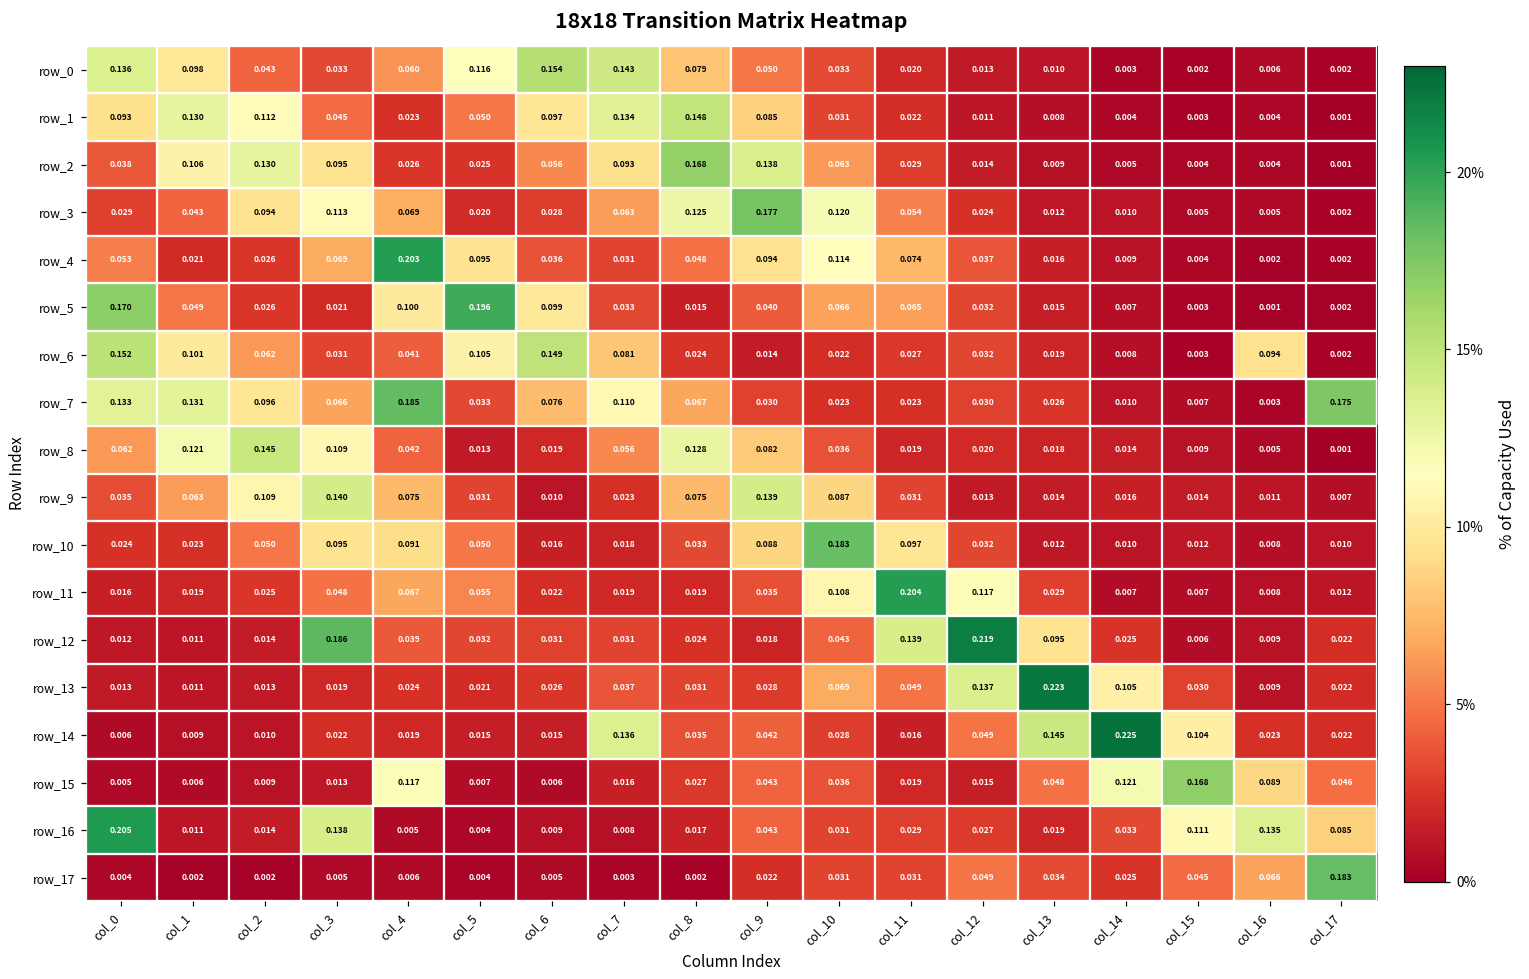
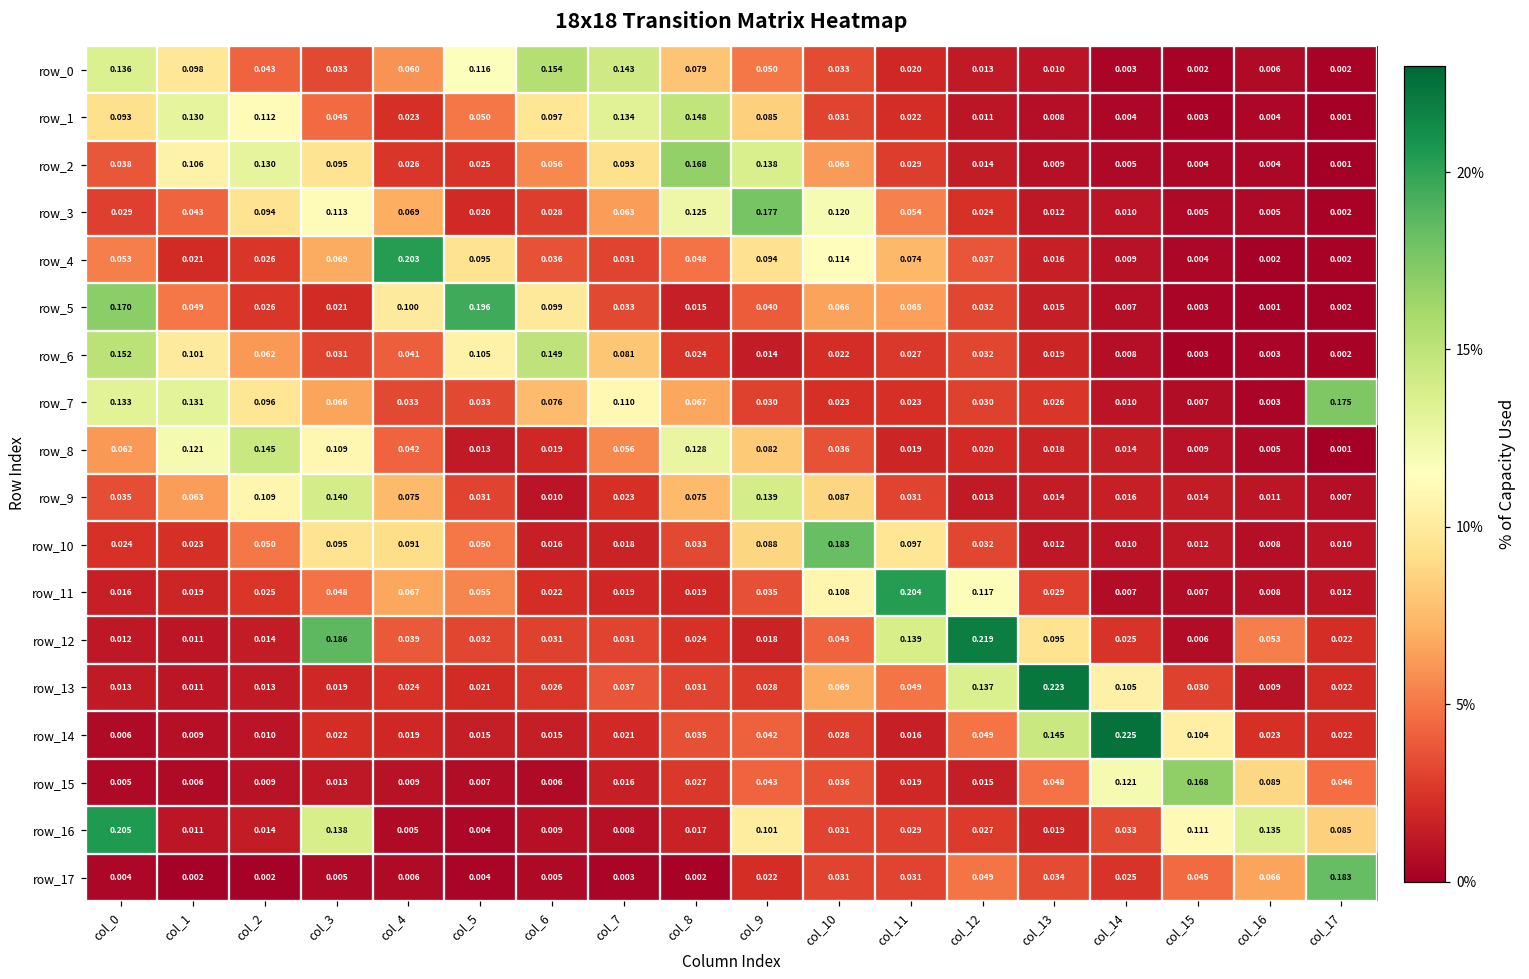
row_6, col_16: 0.094 -> 0.003
row_7, col_4: 0.185 -> 0.033
row_12, col_16: 0.009 -> 0.053
row_14, col_7: 0.136 -> 0.021
row_15, col_4: 0.117 -> 0.009
row_16, col_9: 0.043 -> 0.101
